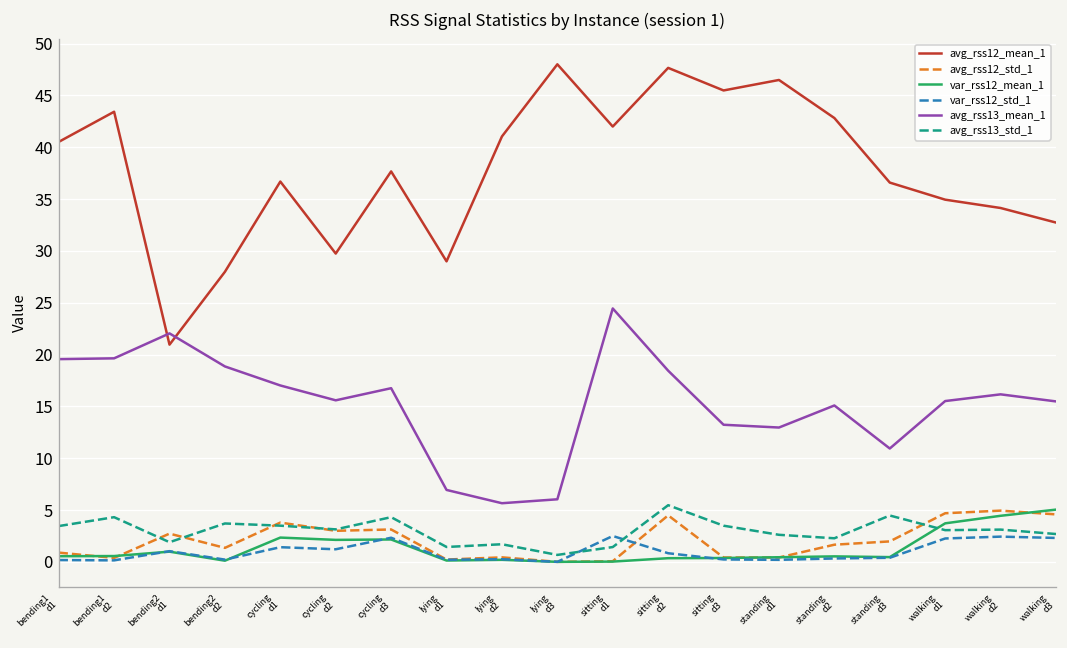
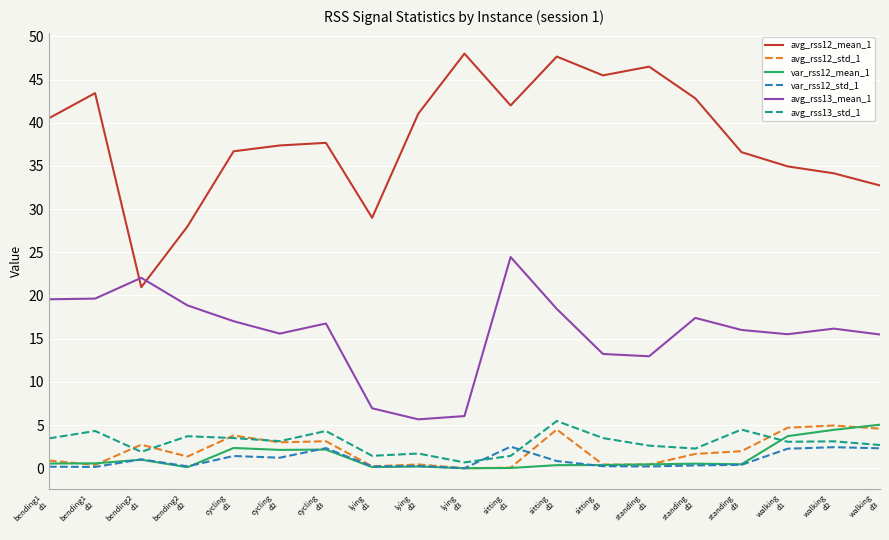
avg_rss12_mean_1, cycling d2: 30 -> 37
avg_rss13_mean_1, standing d2: 15 -> 17
avg_rss13_mean_1, standing d3: 11 -> 16
